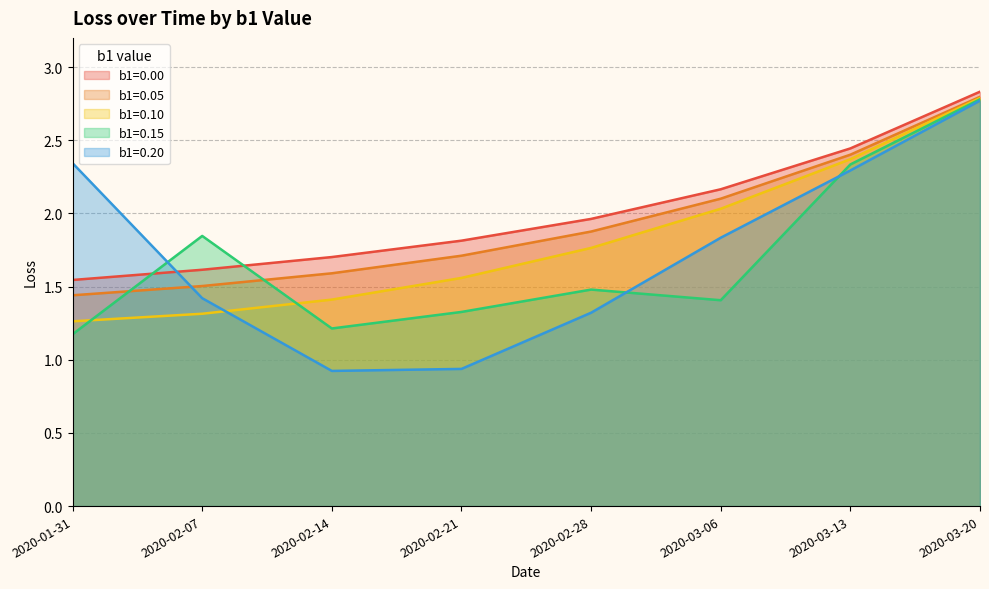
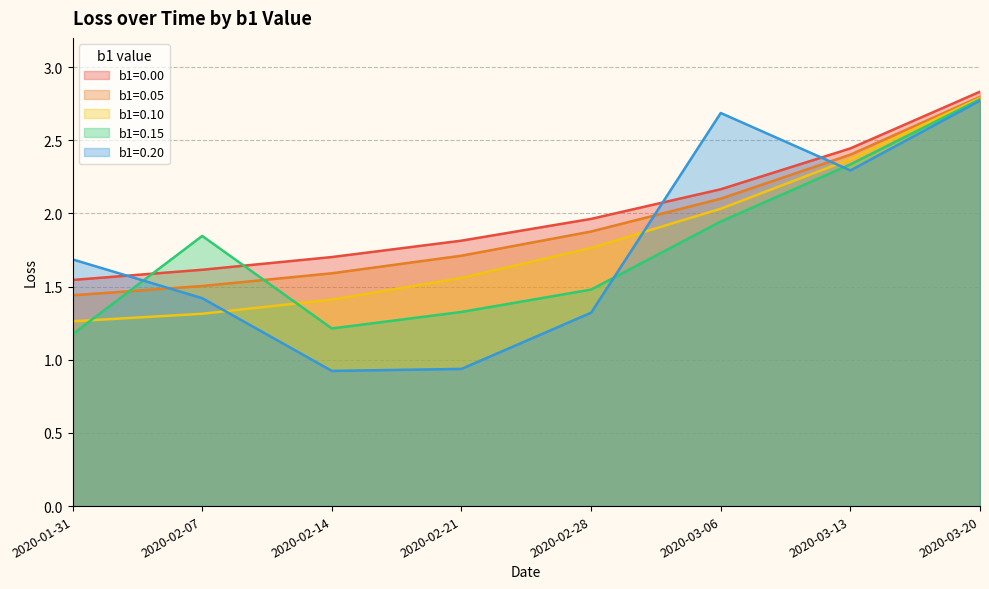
b1=0.20, 2020-01-31: 2.34 -> 1.69
b1=0.15, 2020-03-06: 1.41 -> 1.94
b1=0.20, 2020-03-06: 1.83 -> 2.69
